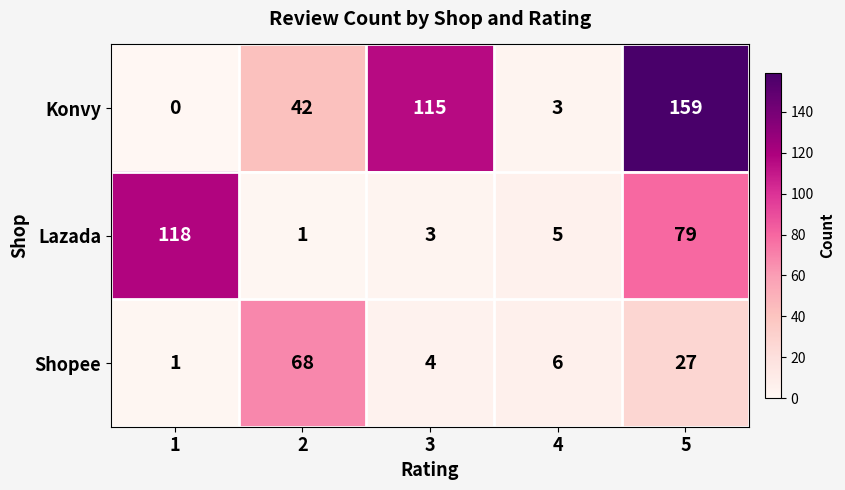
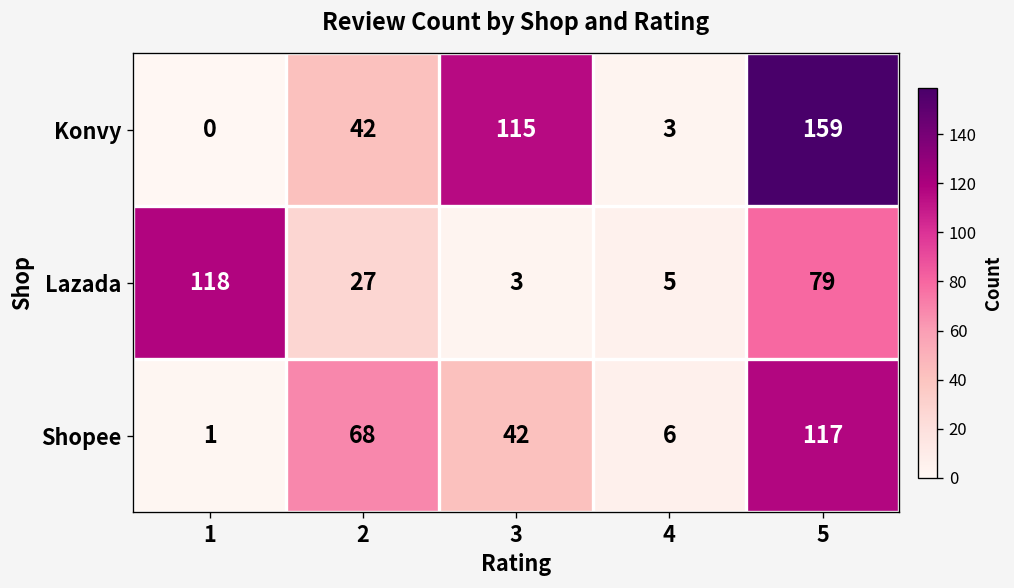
Lazada, 2: 1 -> 27
Shopee, 3: 4 -> 42
Shopee, 5: 27 -> 117
